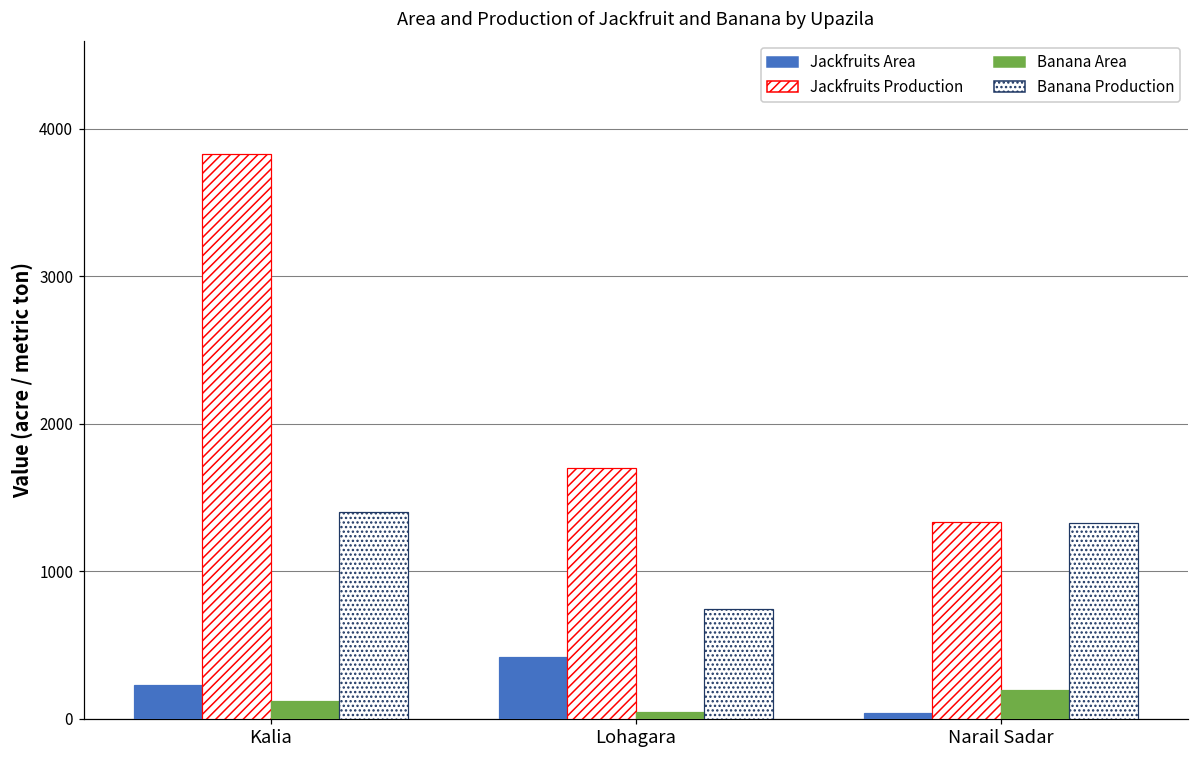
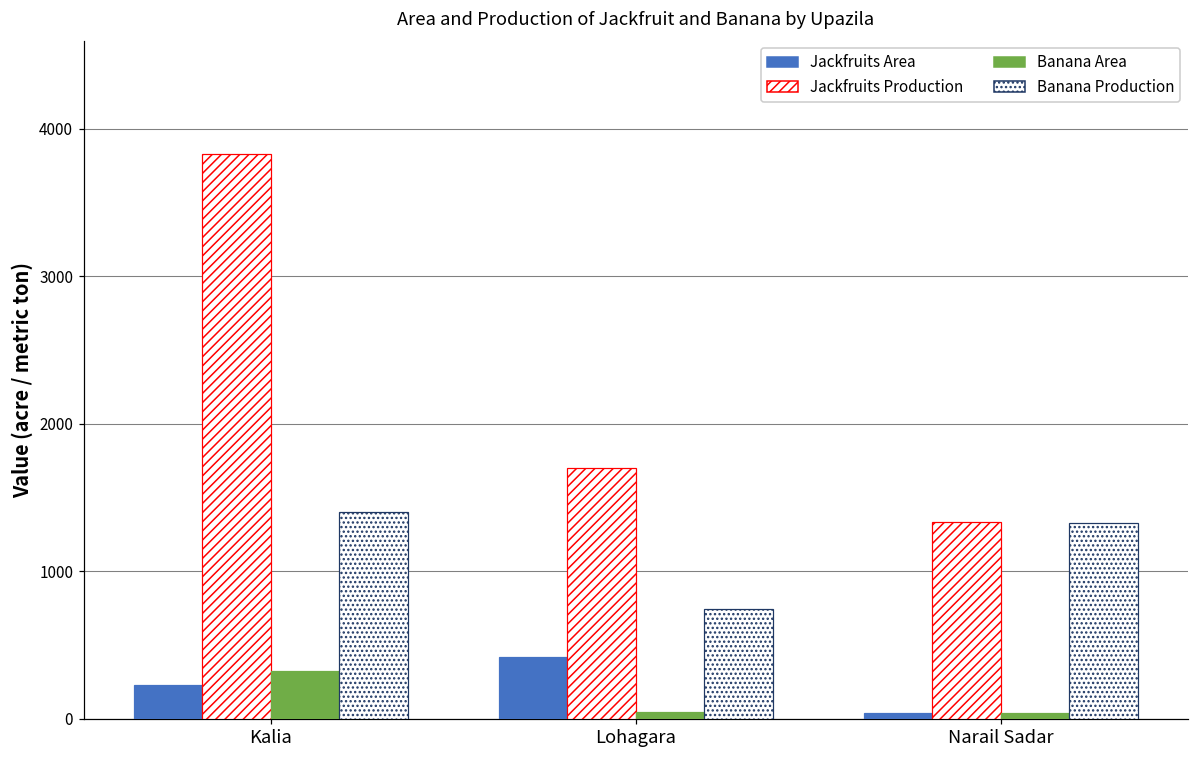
Banana Area, Kalia: 120 -> 330
Banana Area, Narail Sadar: 190 -> 40
